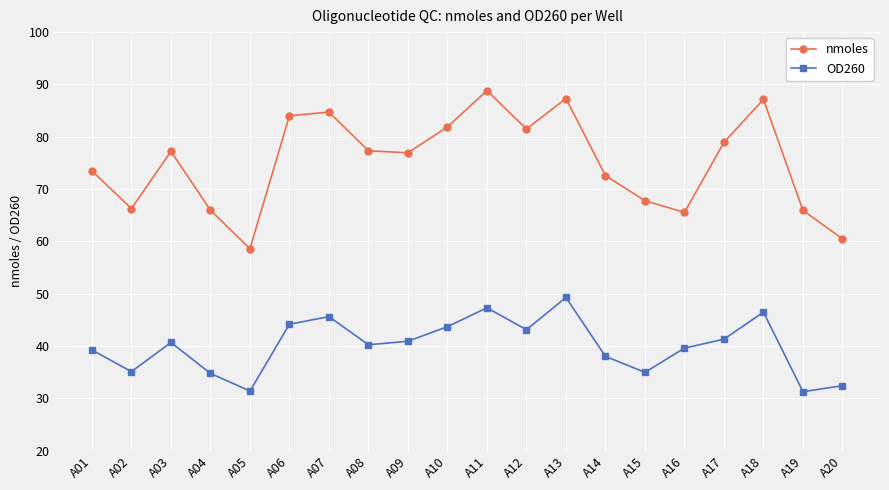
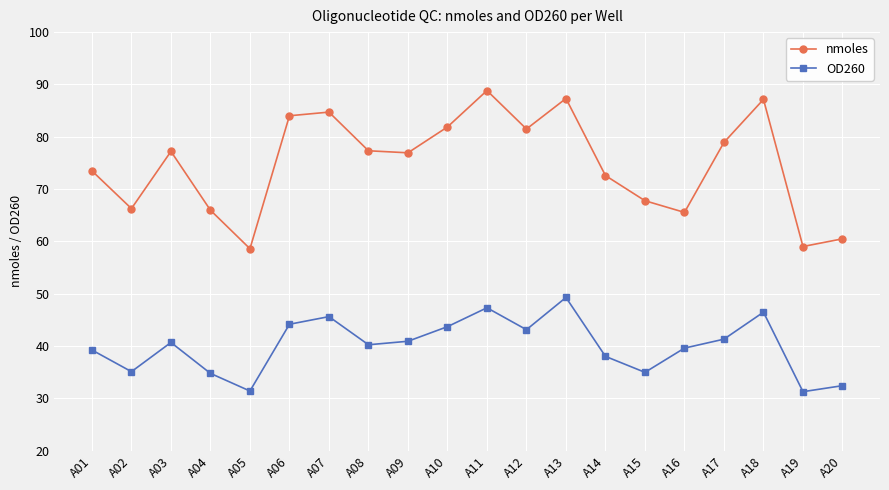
nmoles, A19: 66 -> 59
